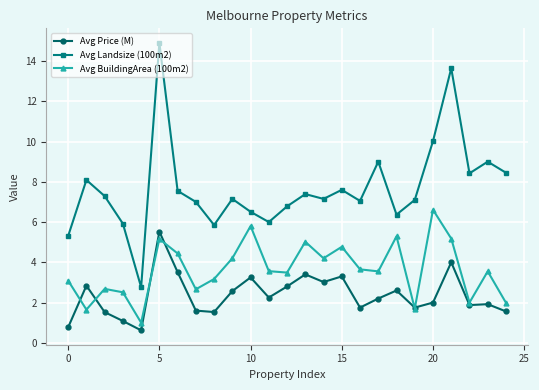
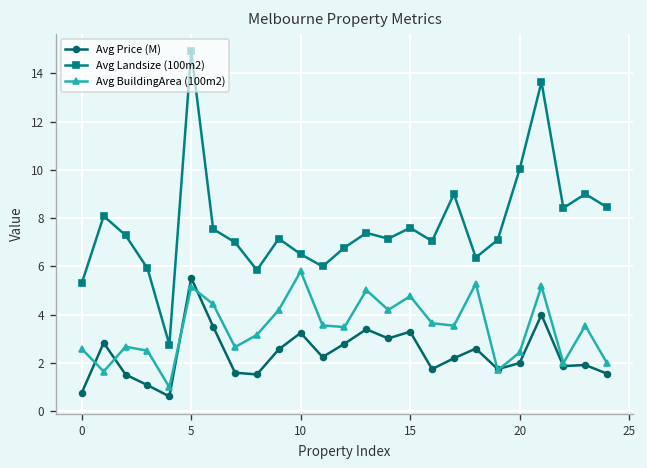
Avg BuildingArea (100m2), 0: 3.1 -> 2.6
Avg BuildingArea (100m2), 20: 6.6 -> 2.4
